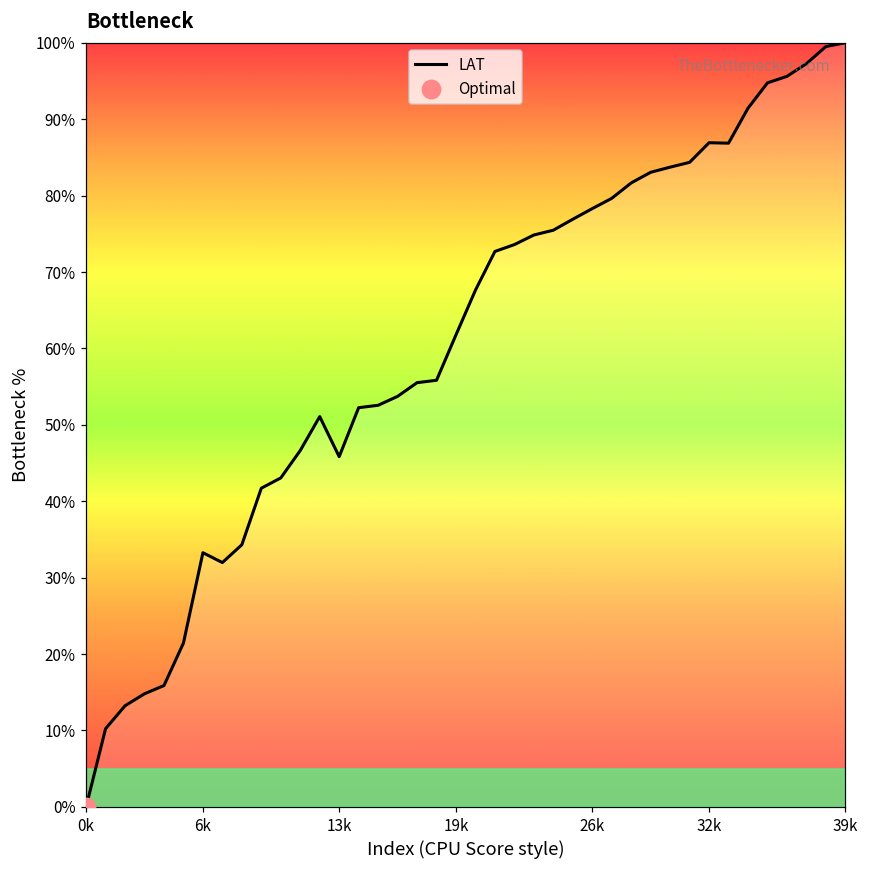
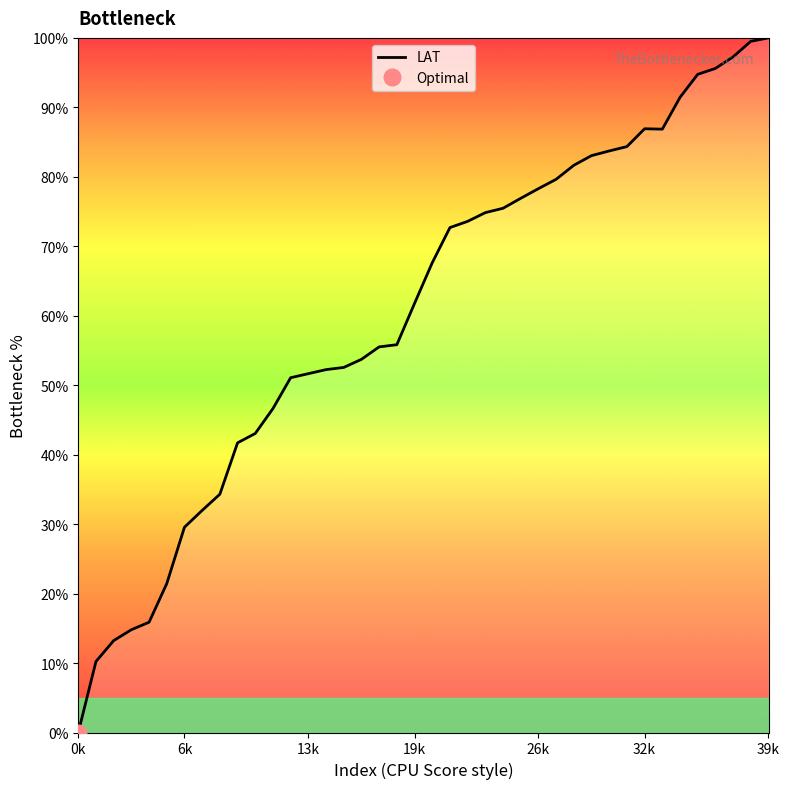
LAT, 6k: 33% -> 30%
LAT, 13k: 46% -> 52%
